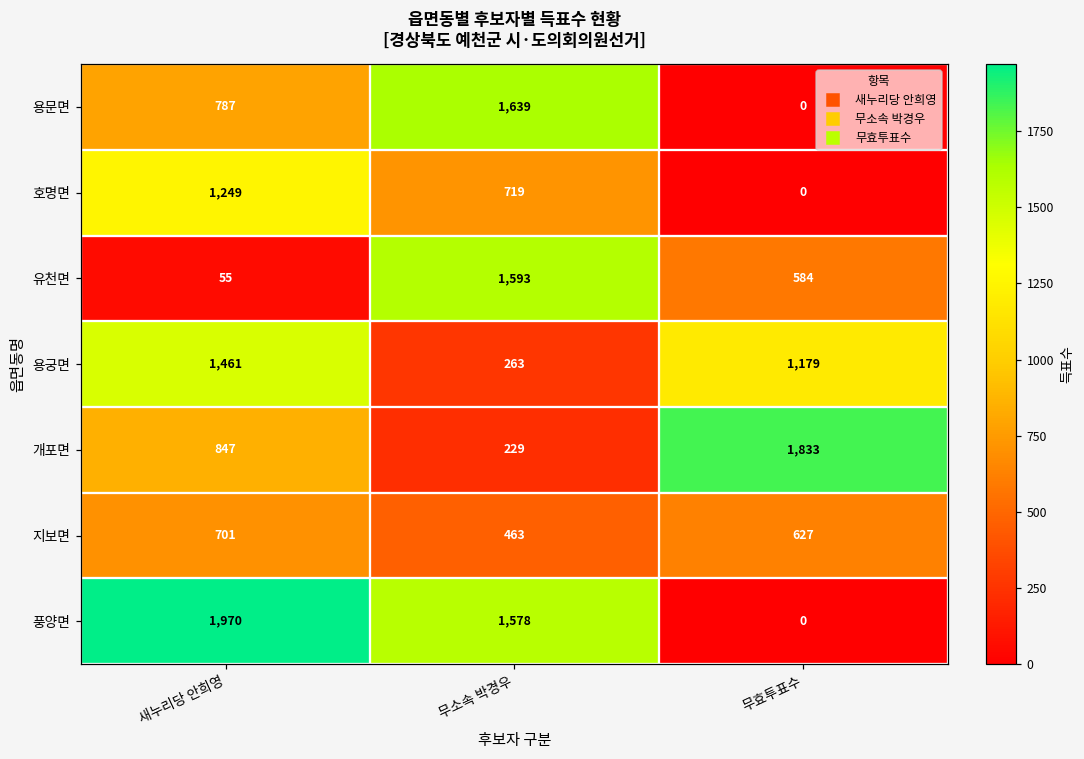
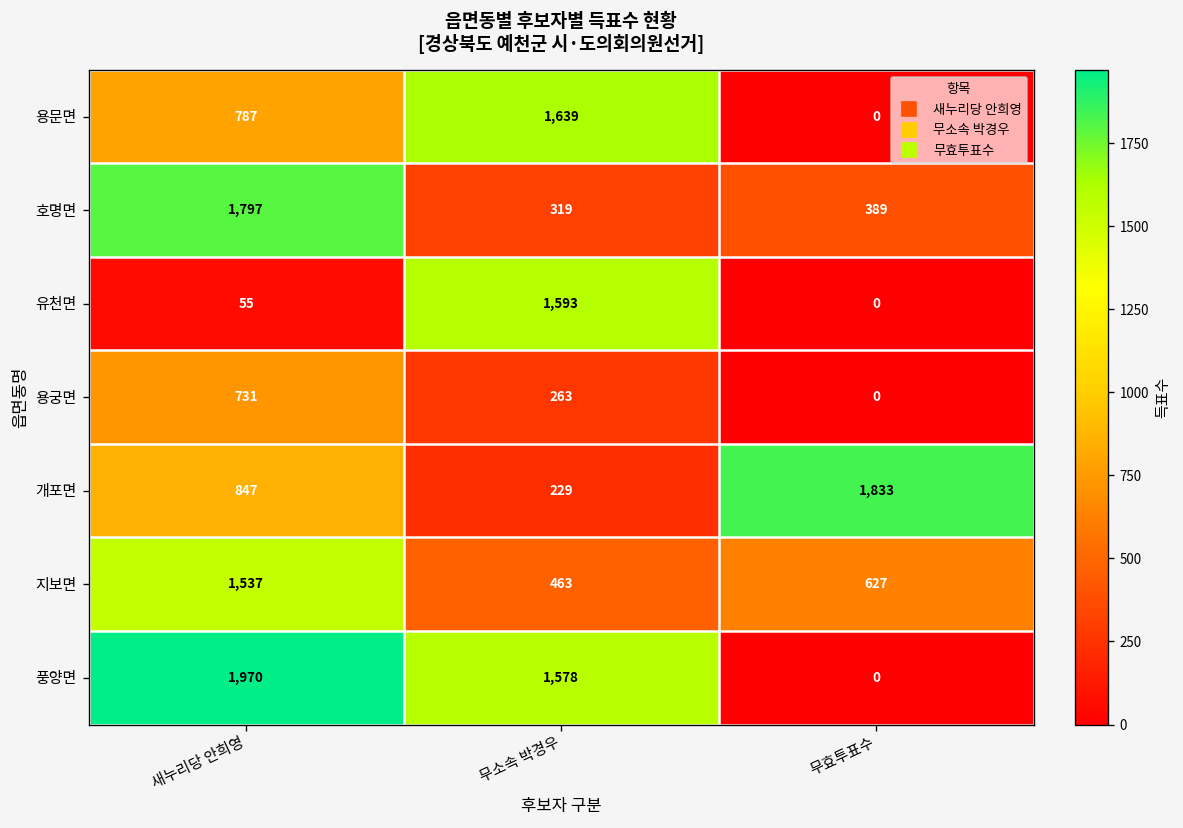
호명면, 새누리당 안희영: 1,249 -> 1,797
호명면, 무소속 박경우: 719 -> 319
호명면, 무효투표수: 0 -> 389
유천면, 무효투표수: 584 -> 0
용궁면, 새누리당 안희영: 1,461 -> 731
용궁면, 무효투표수: 1,179 -> 0
지보면, 새누리당 안희영: 701 -> 1,537
